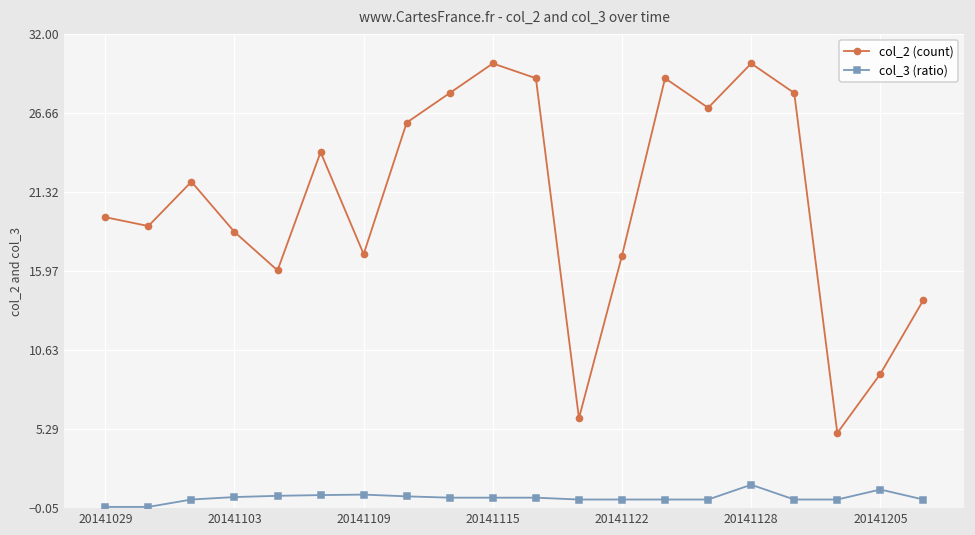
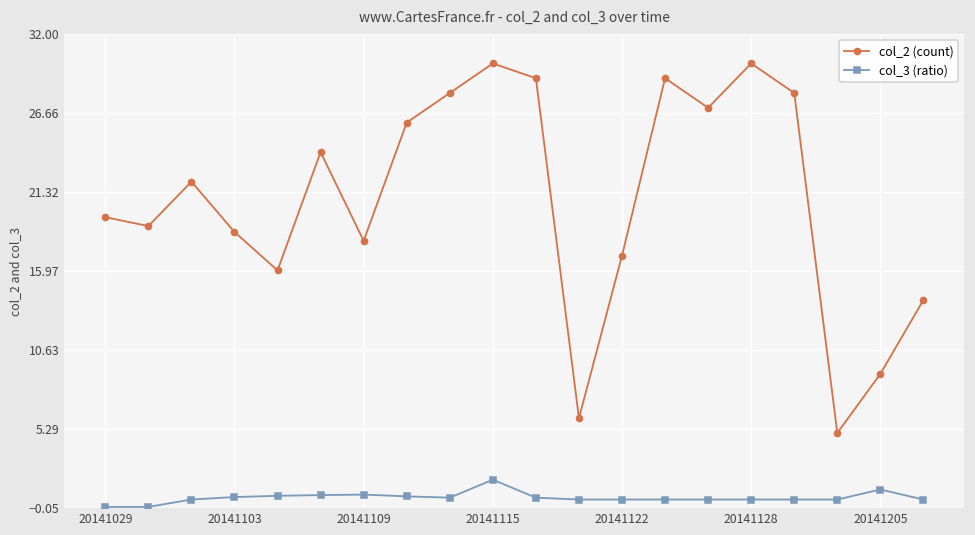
col_2 (count), 20141109: 17.1 -> 18.0
col_3 (ratio), 20141115: 0.6 -> 1.8
col_3 (ratio), 20141128: 1.5 -> 0.5
